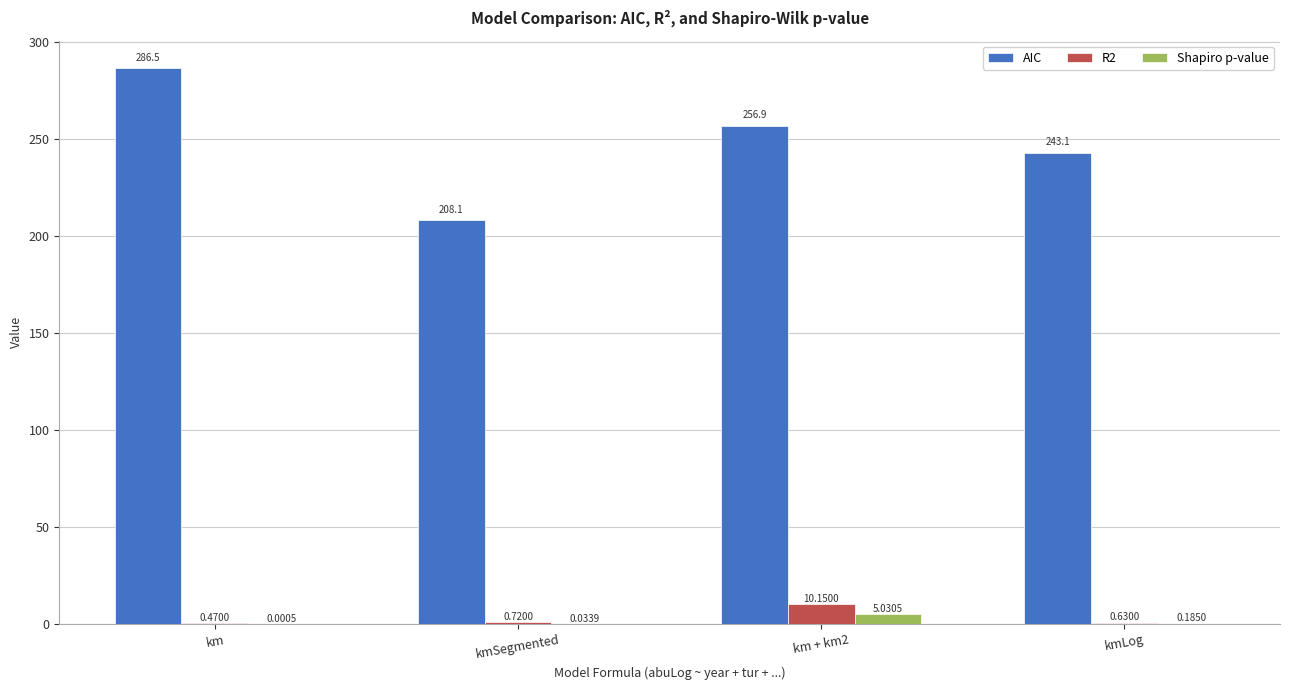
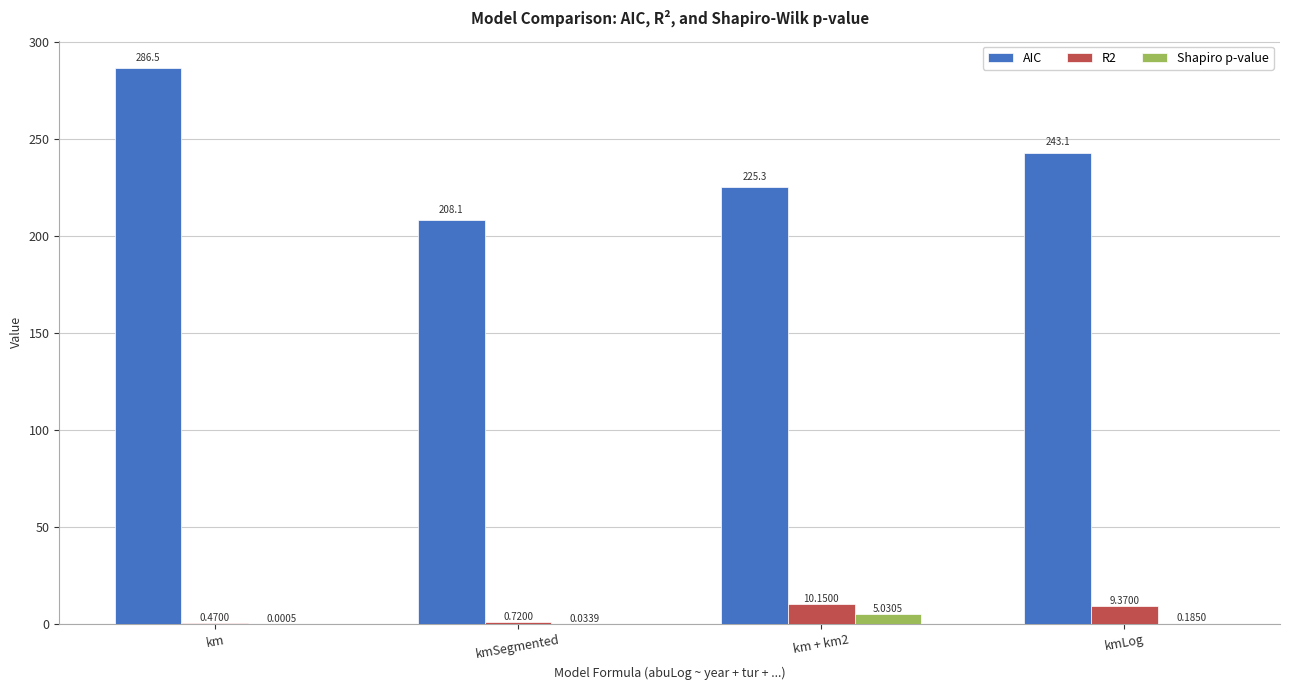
AIC, km + km2: 256.9 -> 225.3
R2, kmLog: 0.6300 -> 9.3700
